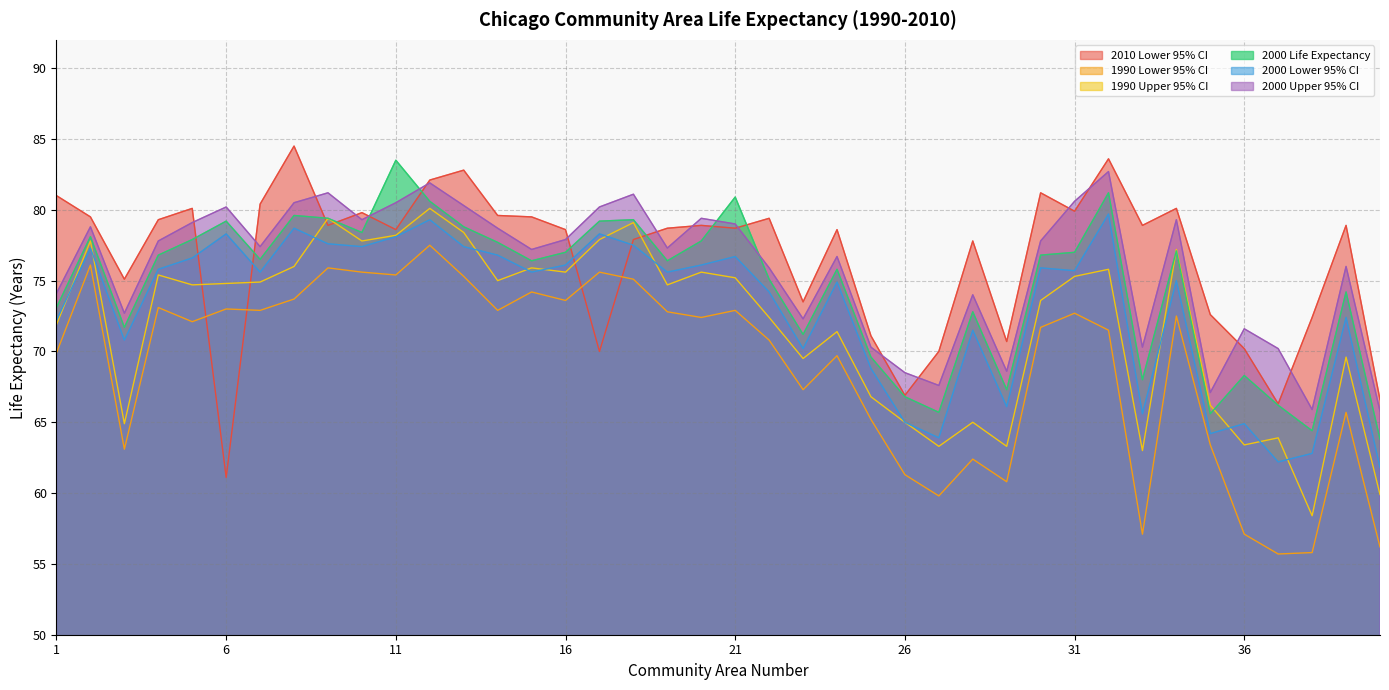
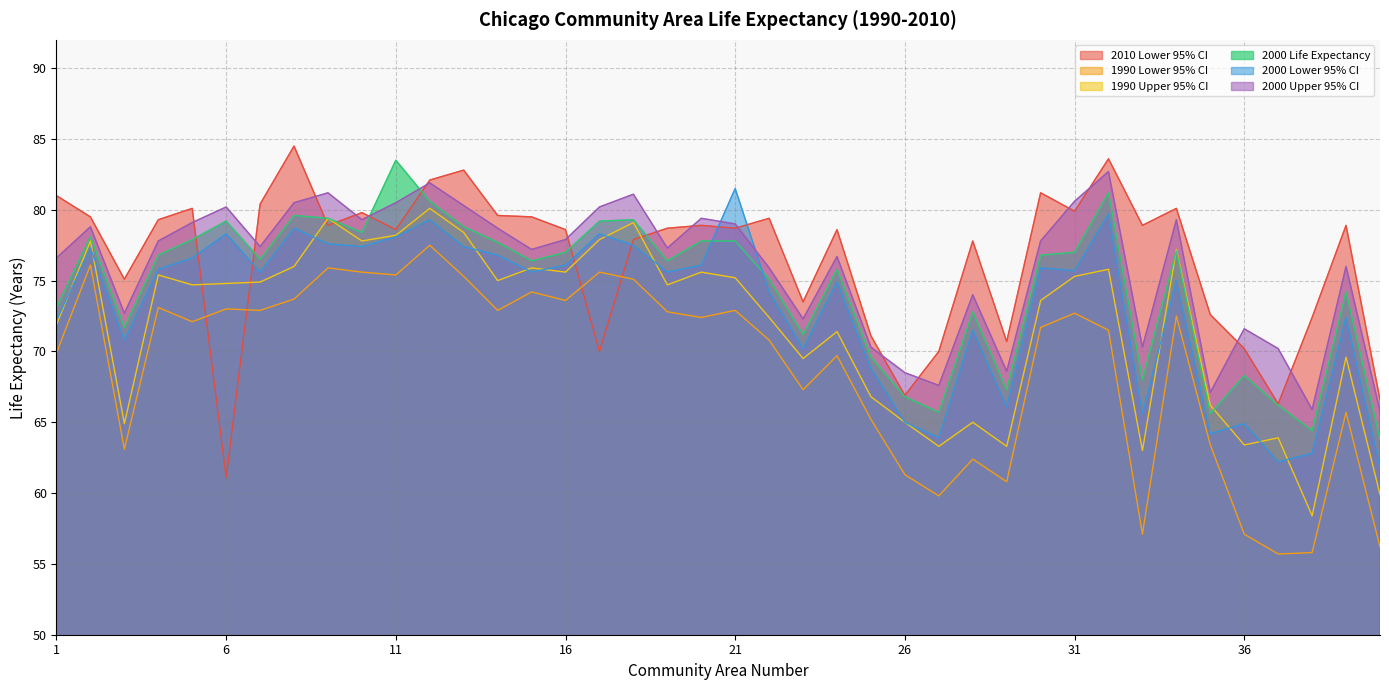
2000 Upper 95% CI, 1: 74.1 -> 76.6
2000 Life Expectancy, 21: 80.9 -> 77.8
2000 Lower 95% CI, 21: 76.7 -> 81.5
